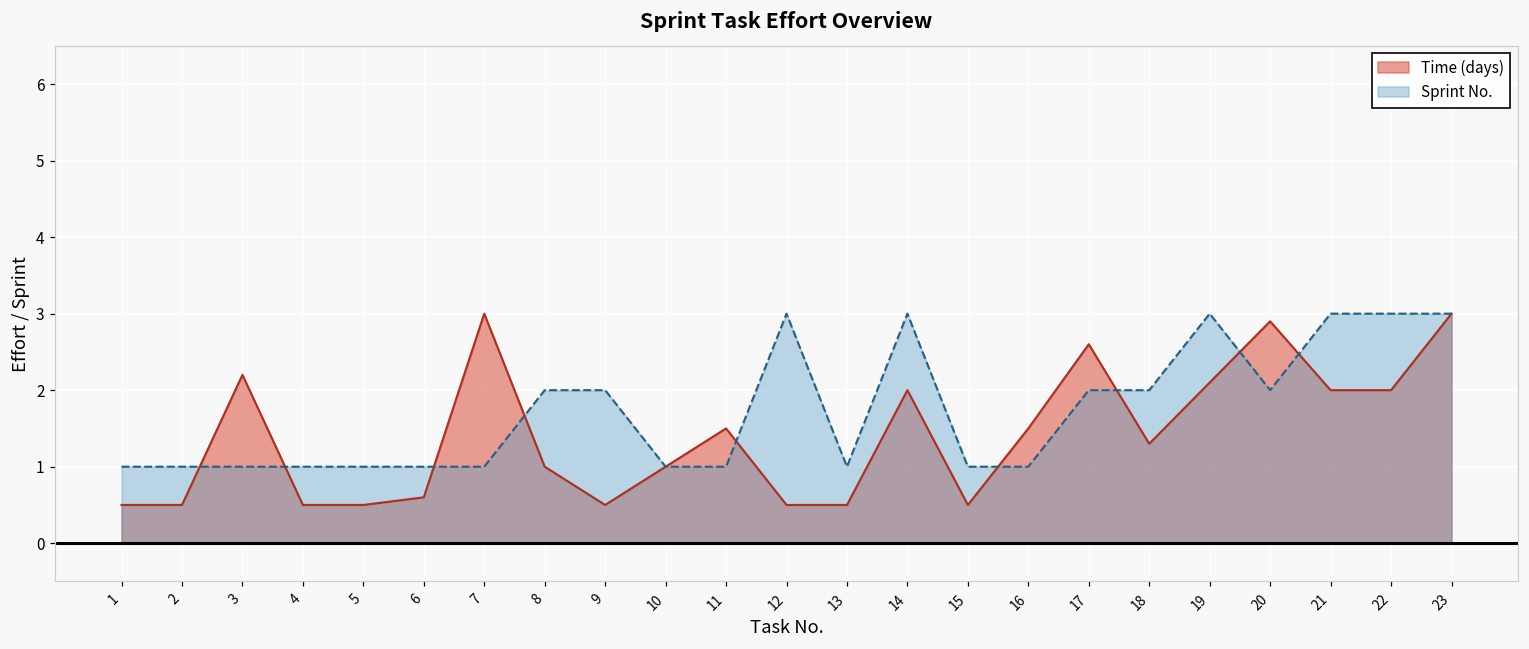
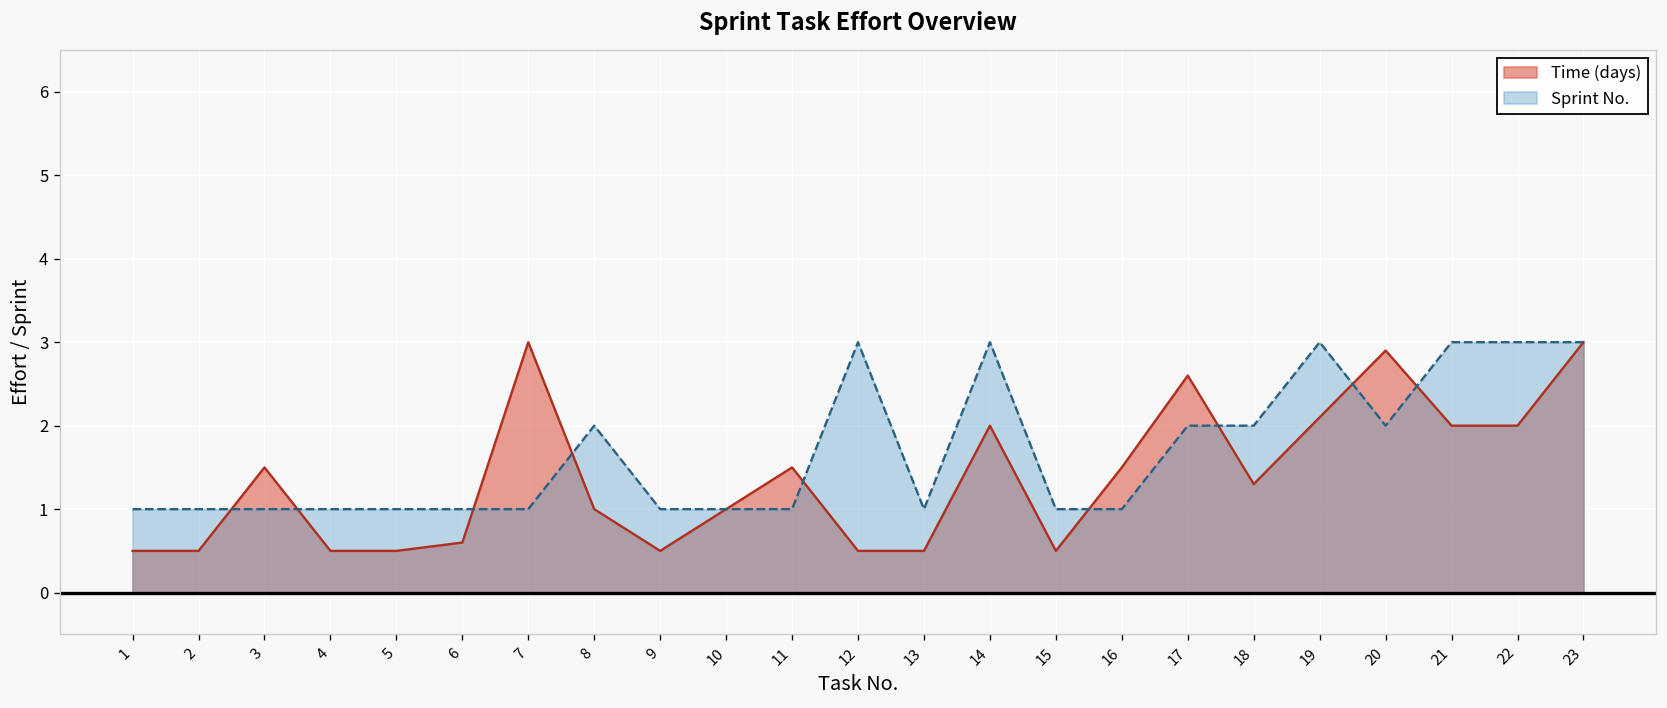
Time (days), 3: 2.2 -> 1.5
Sprint No., 9: 2 -> 1
